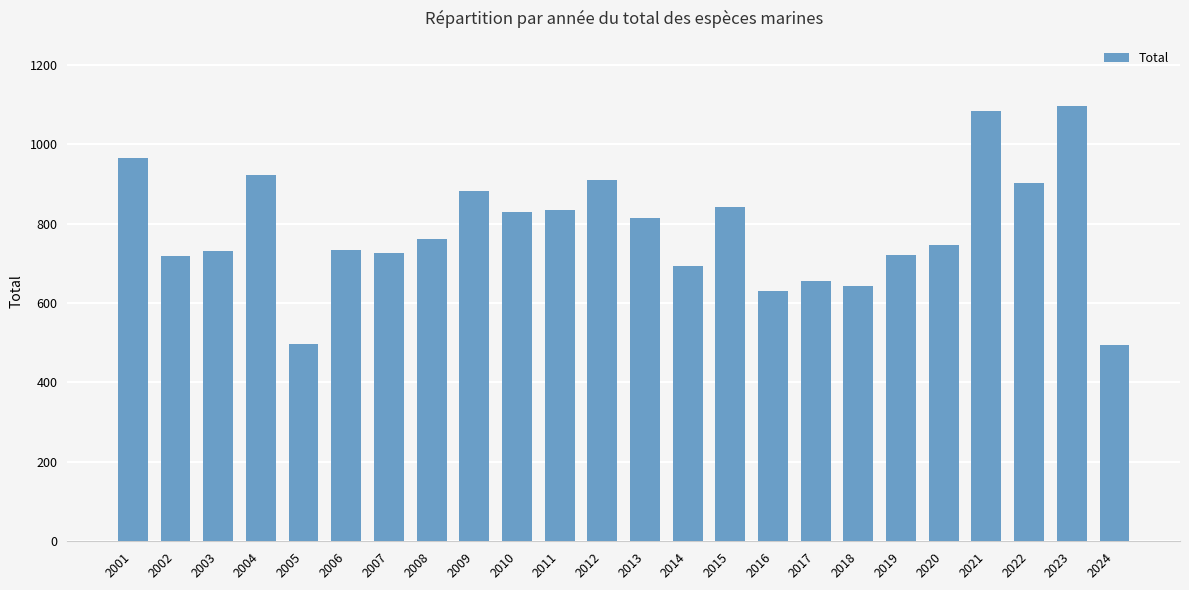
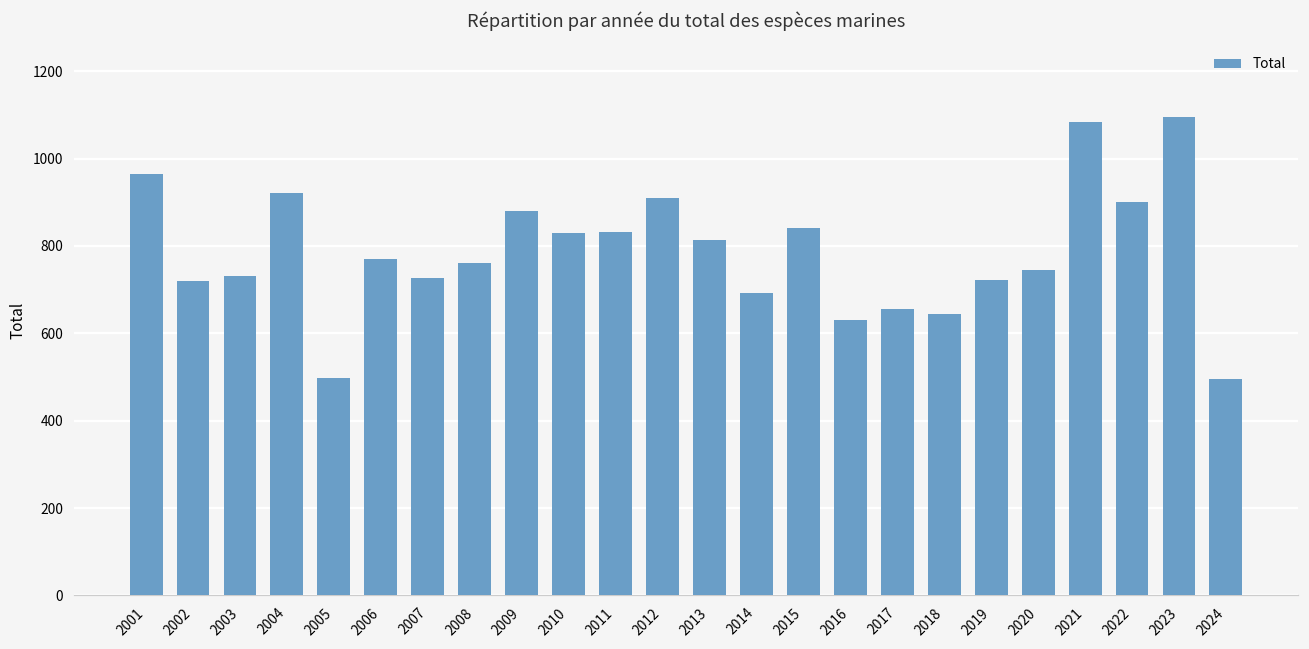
2006: 730 -> 770
